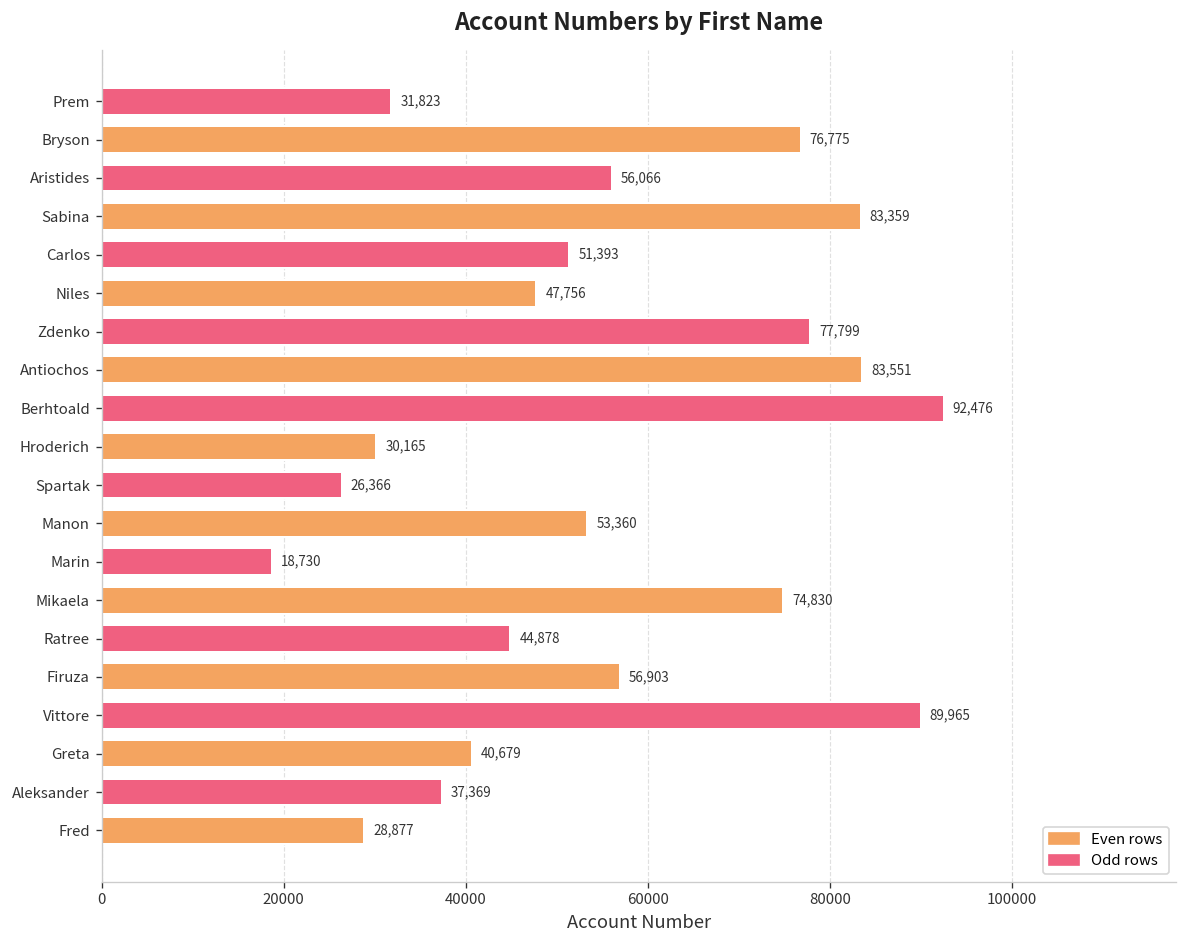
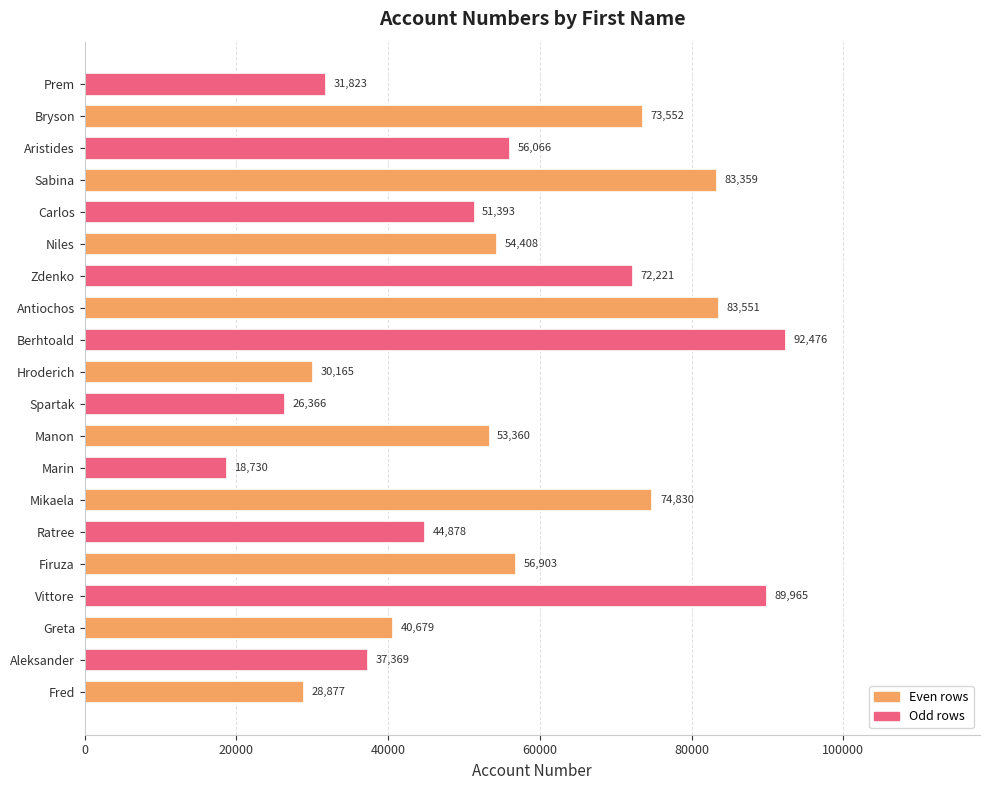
Bryson: 76,775 -> 73,552
Niles: 47,756 -> 54,408
Zdenko: 77,799 -> 72,221
